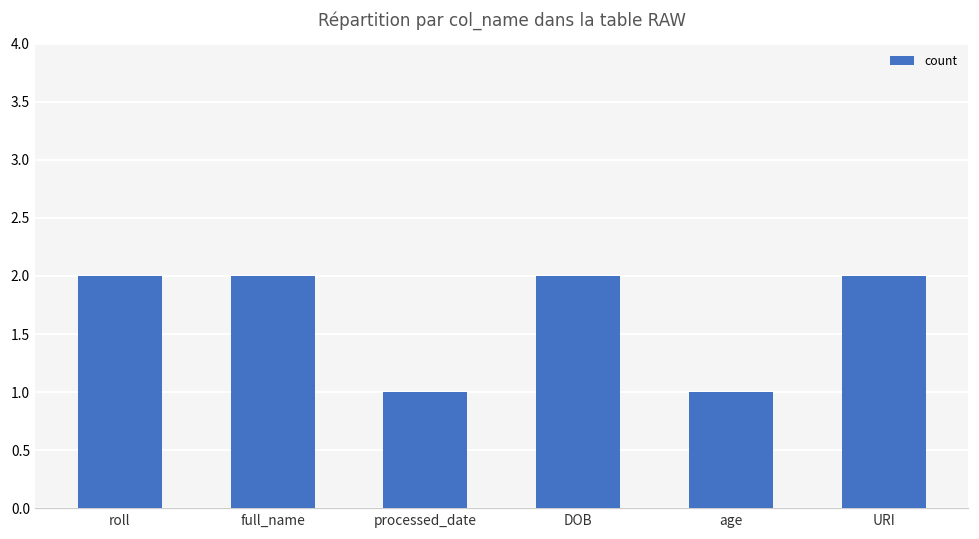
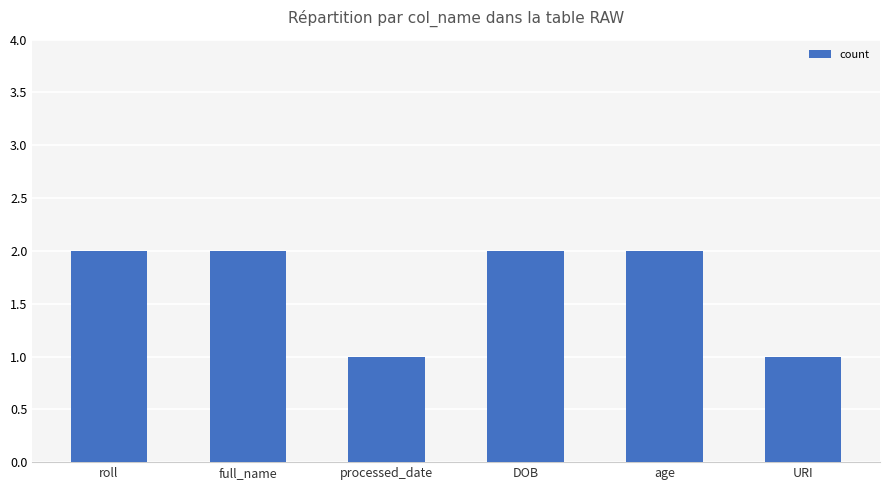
age: 1 -> 2
URI: 2 -> 1
